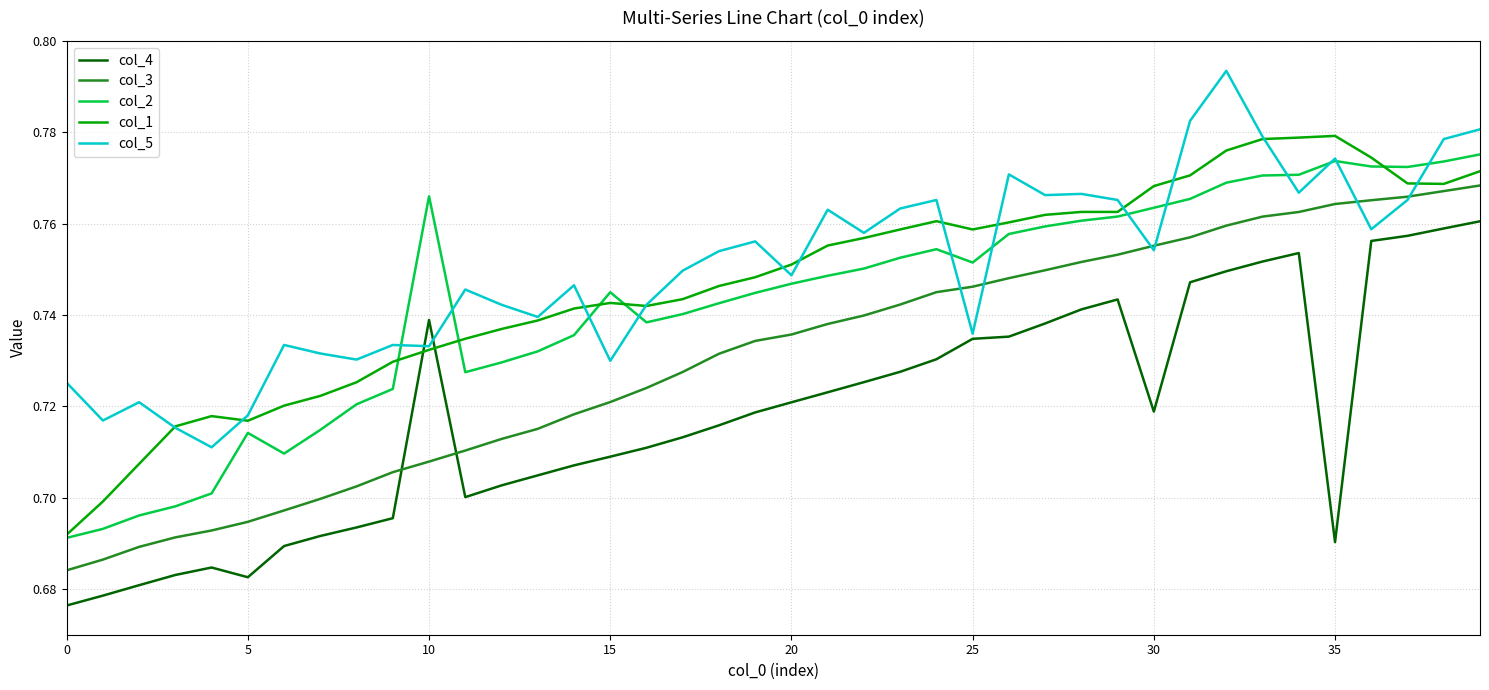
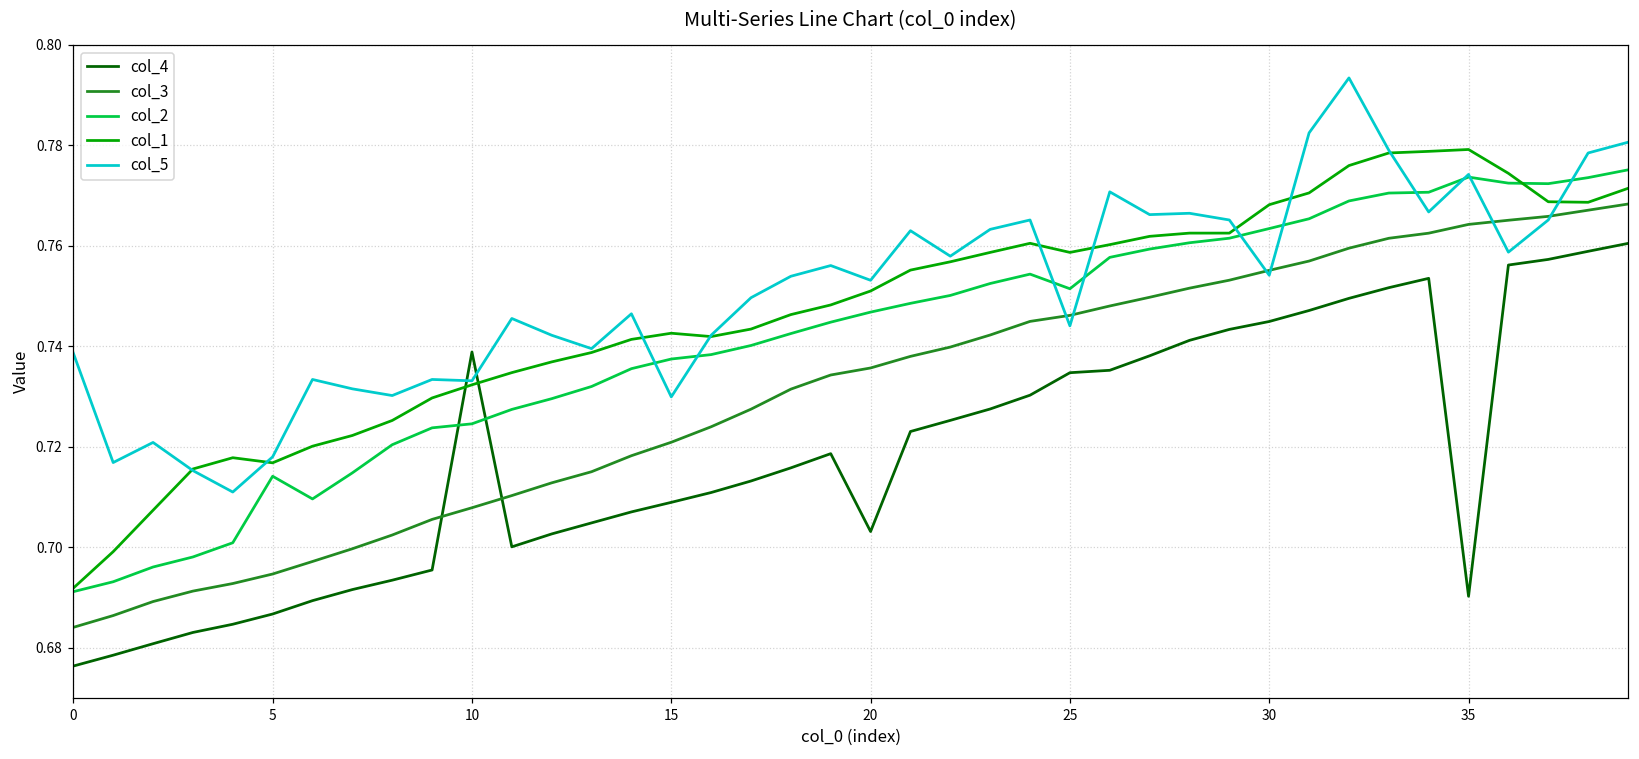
col_5, 0: 0.725 -> 0.739
col_4, 5: 0.683 -> 0.687
col_2, 10: 0.766 -> 0.725
col_2, 15: 0.745 -> 0.737
col_4, 20: 0.721 -> 0.703
col_5, 20: 0.749 -> 0.753
col_5, 25: 0.736 -> 0.744
col_4, 30: 0.719 -> 0.745
